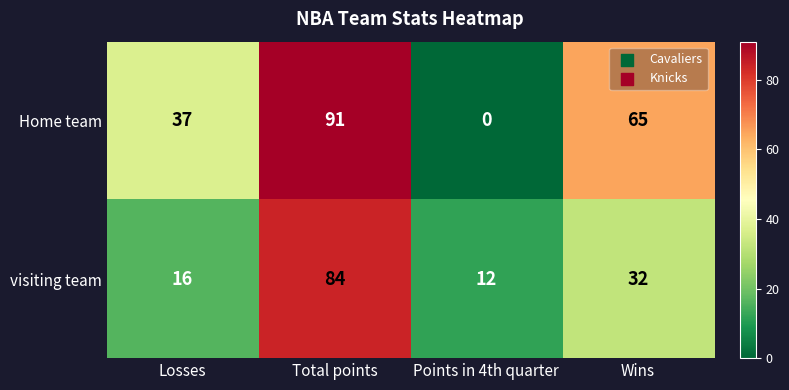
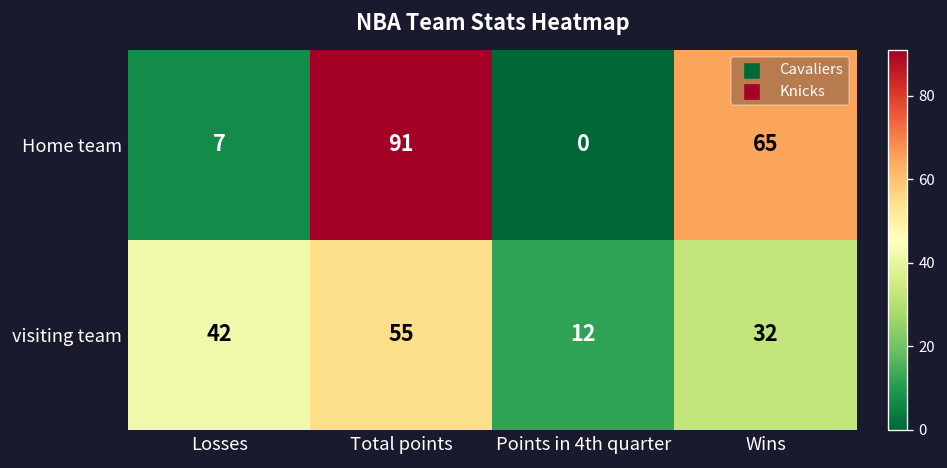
Home team, Losses: 37 -> 7
visiting team, Losses: 16 -> 42
visiting team, Total points: 84 -> 55
